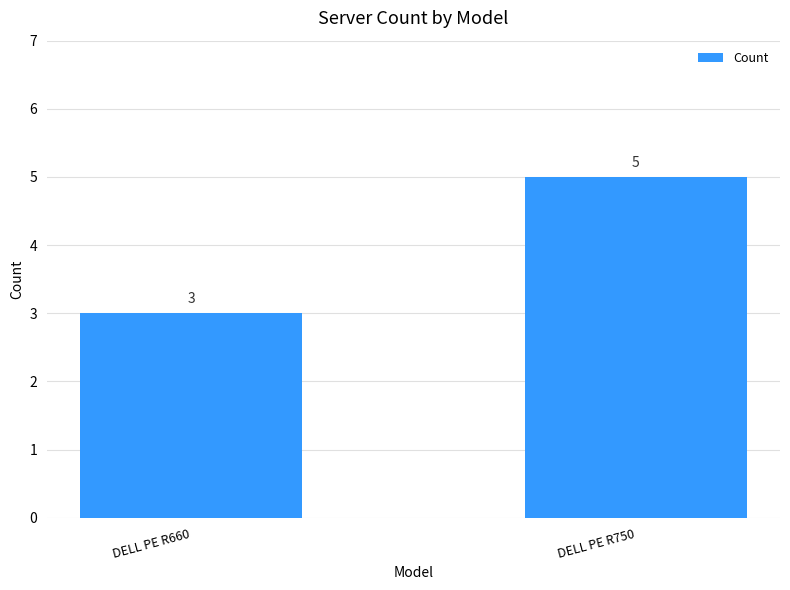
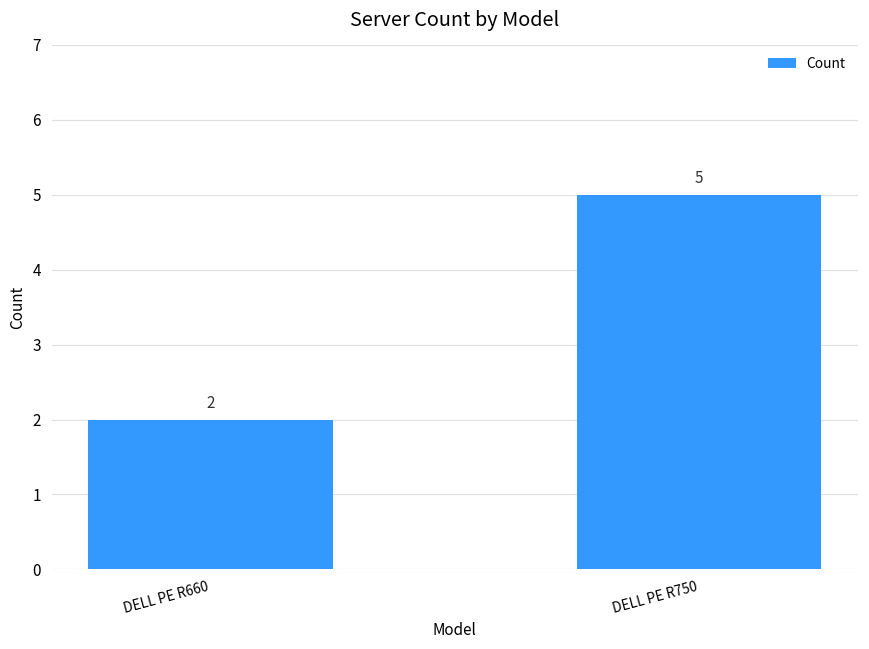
DELL PE R660: 3 -> 2
